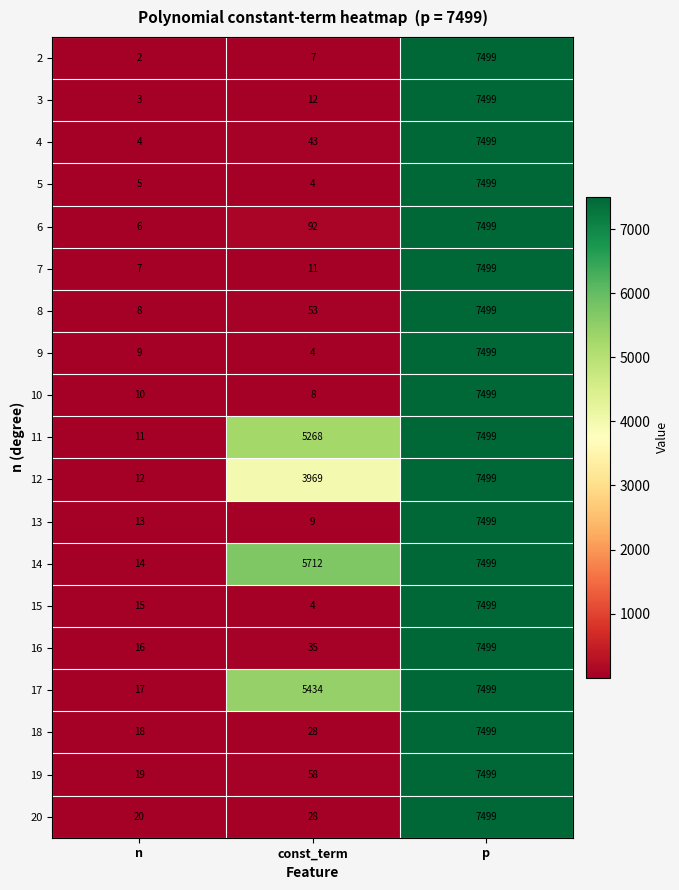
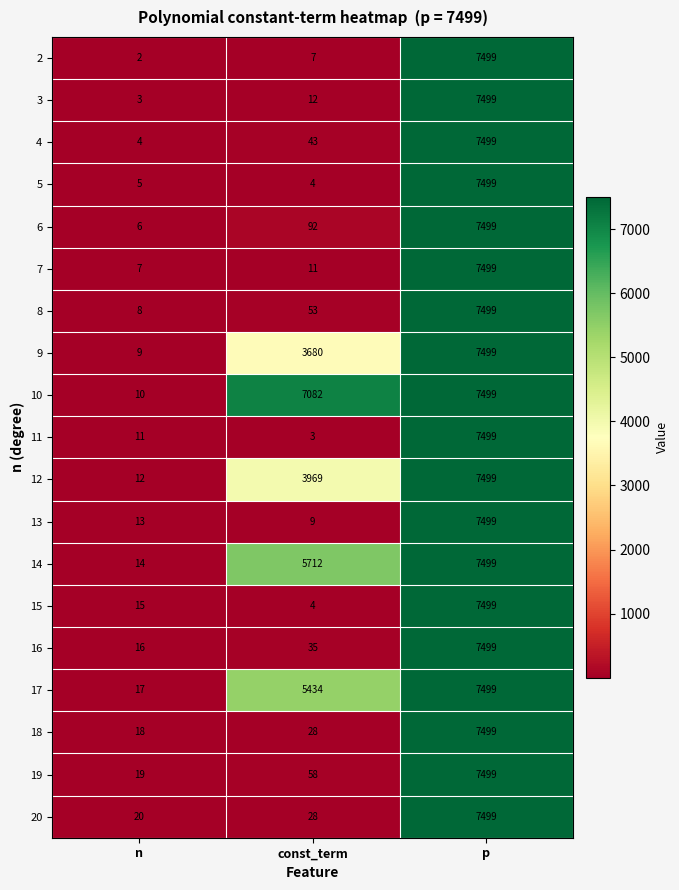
9, const_term: 4 -> 3680
10, const_term: 8 -> 7082
11, const_term: 5268 -> 3
